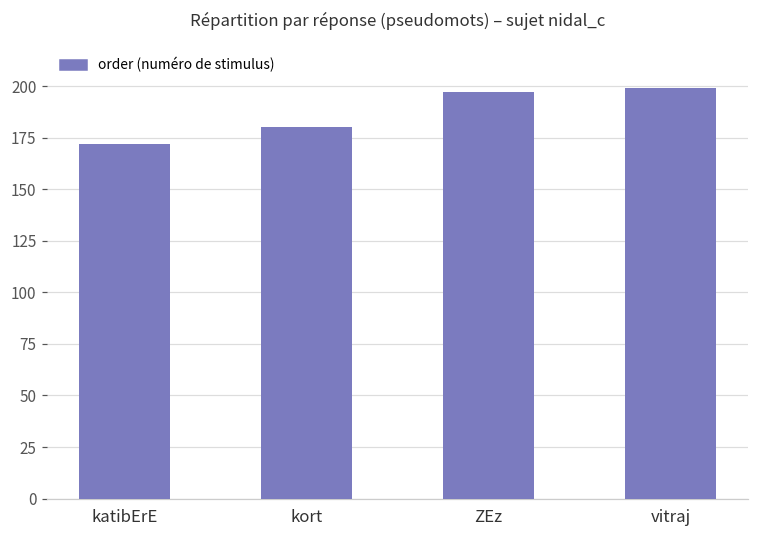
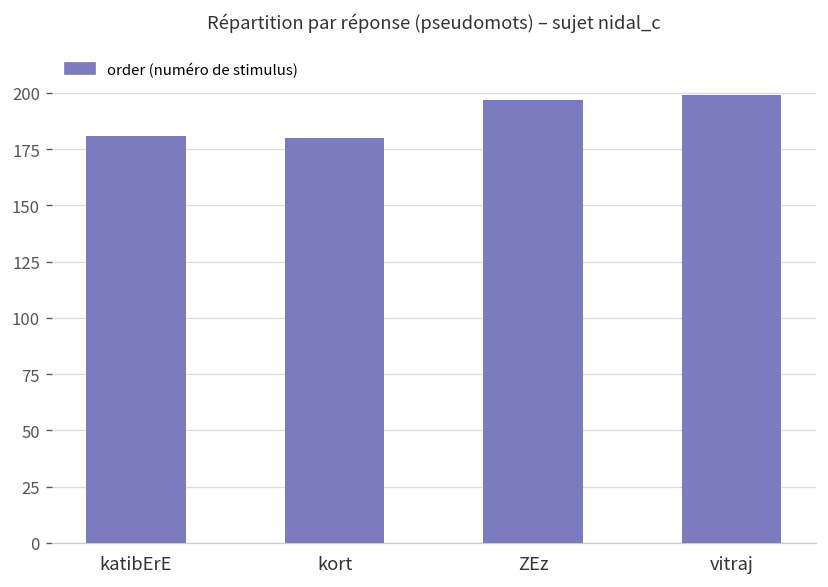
katibErE: 172 -> 181
